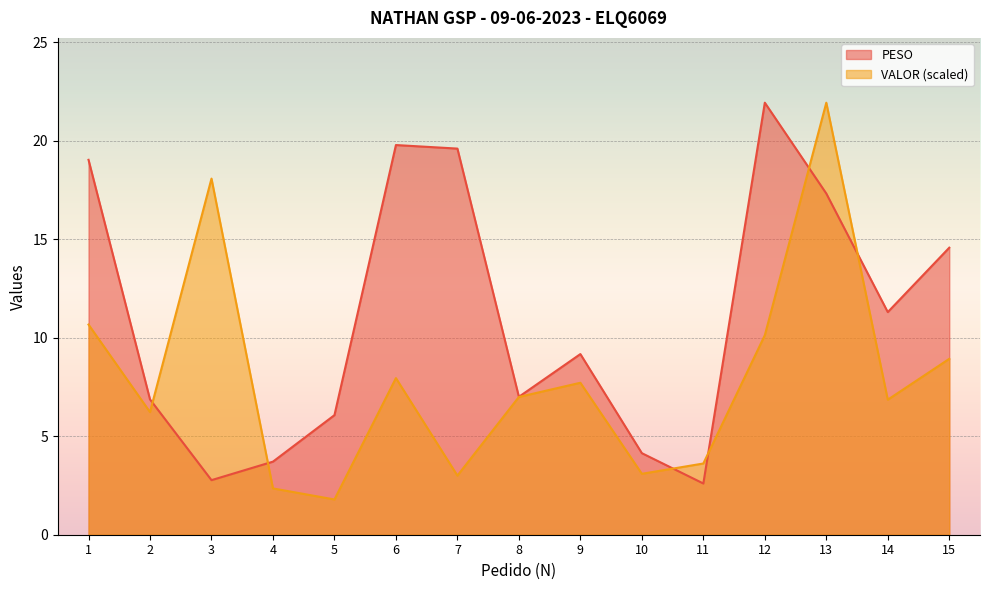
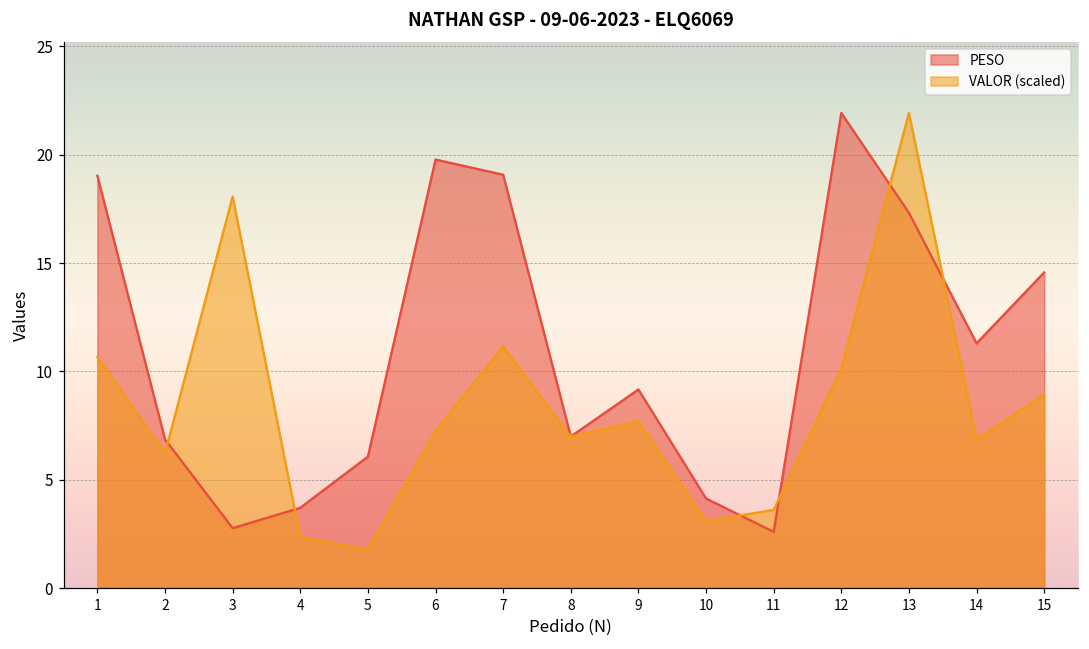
VALOR (scaled), 6: 8.0 -> 7.3
PESO, 7: 19.6 -> 19.1
VALOR (scaled), 7: 3.0 -> 11.2
